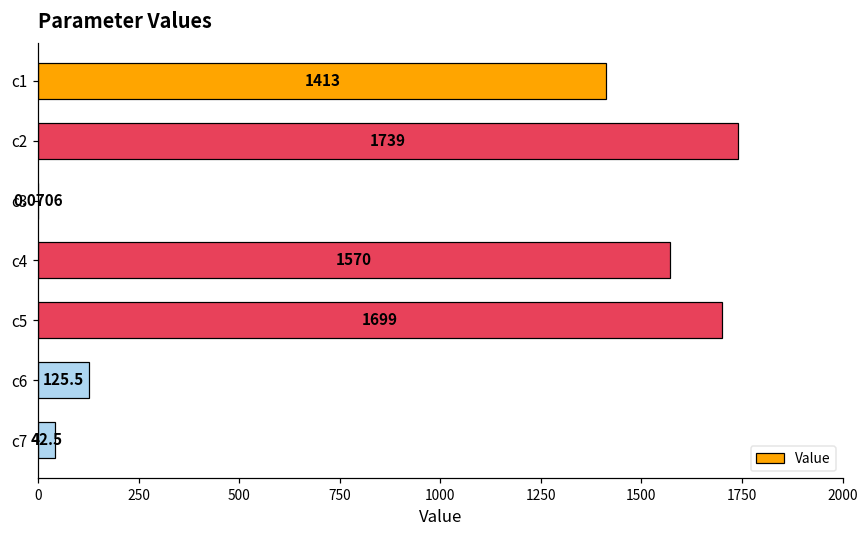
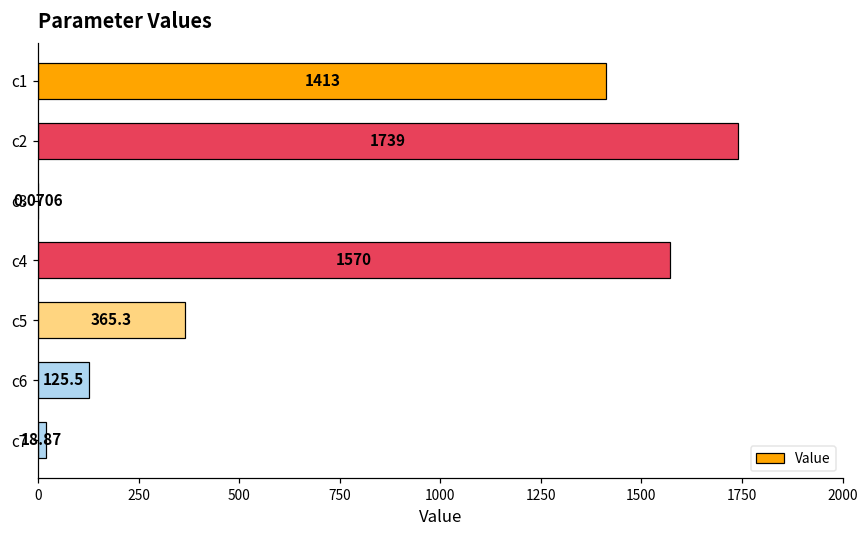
c5: 1699 -> 365.3
c7: 42.5 -> 18.87
